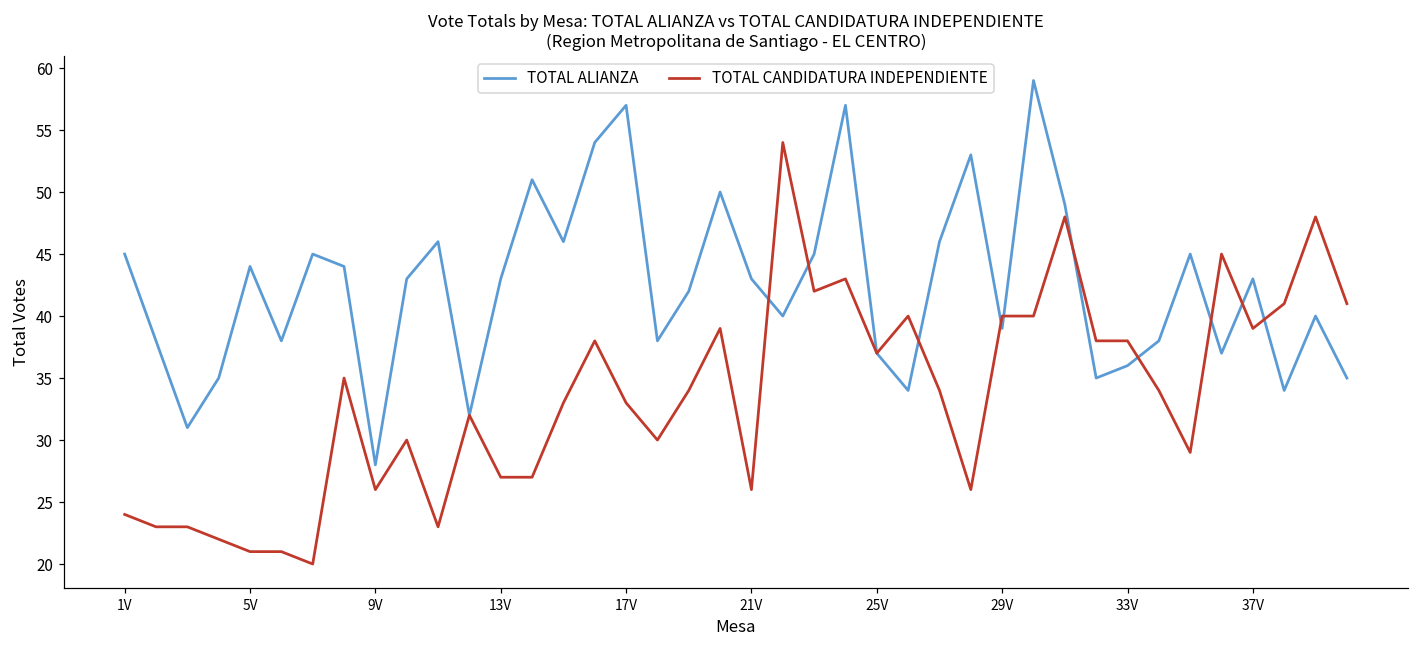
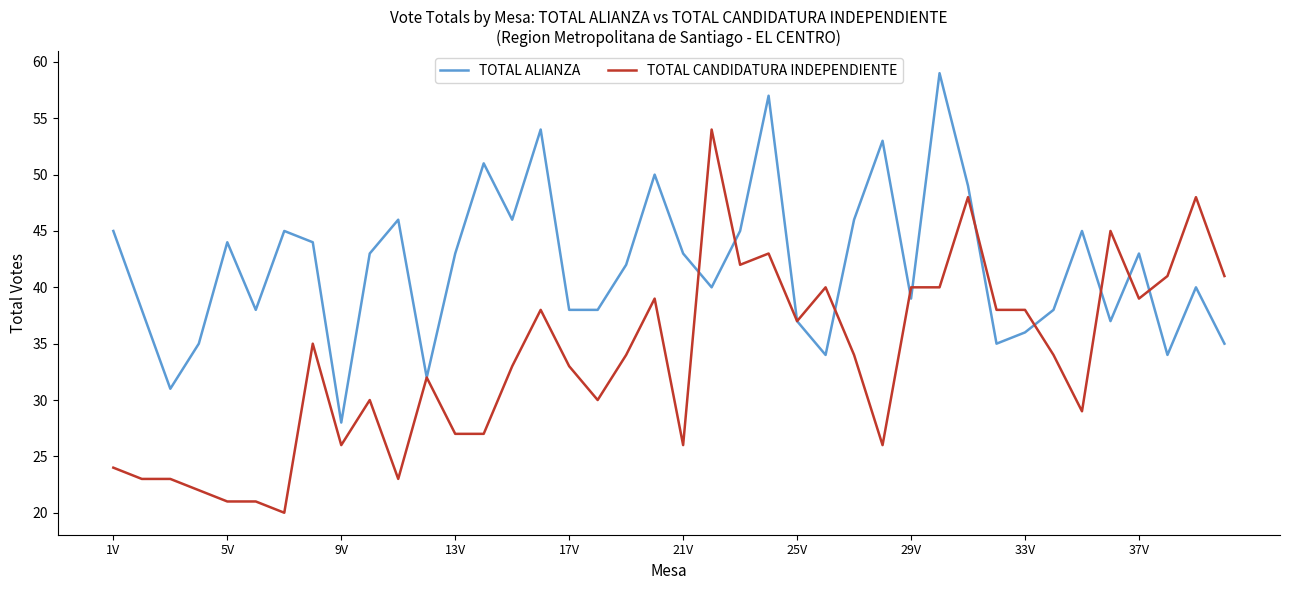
TOTAL ALIANZA, 17V: 57 -> 38
